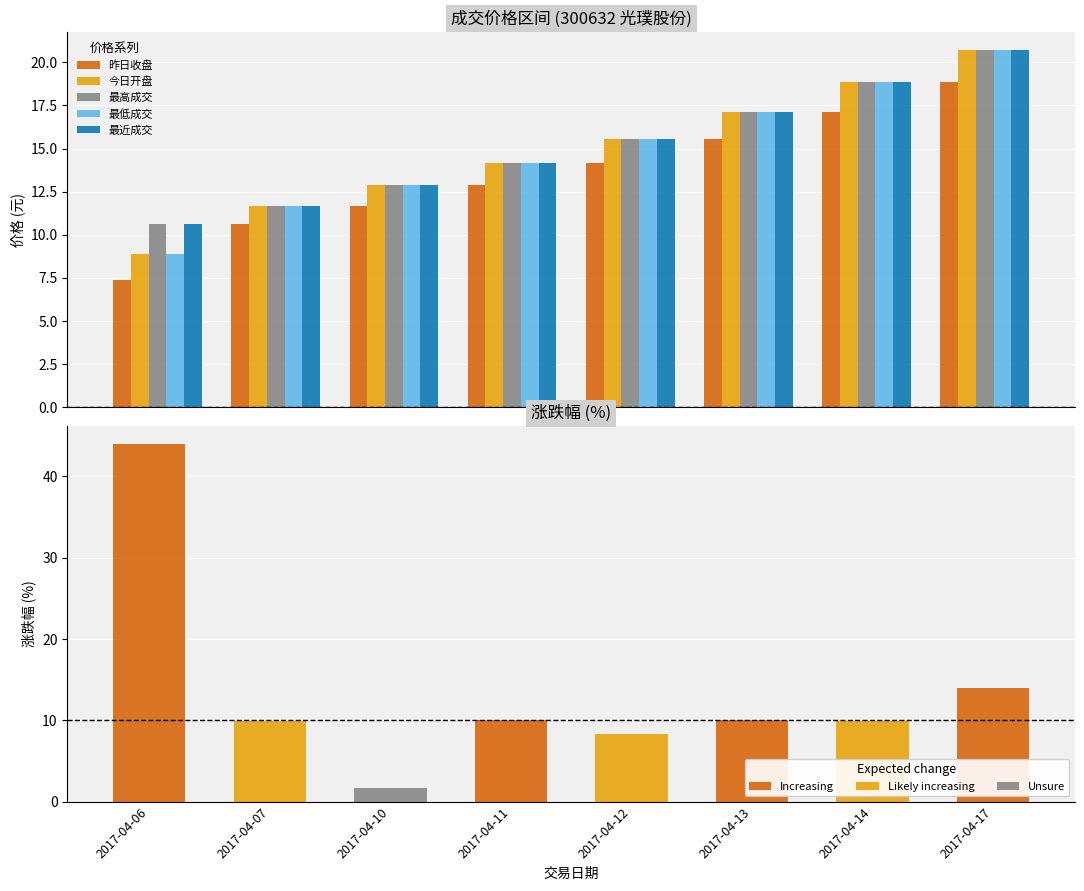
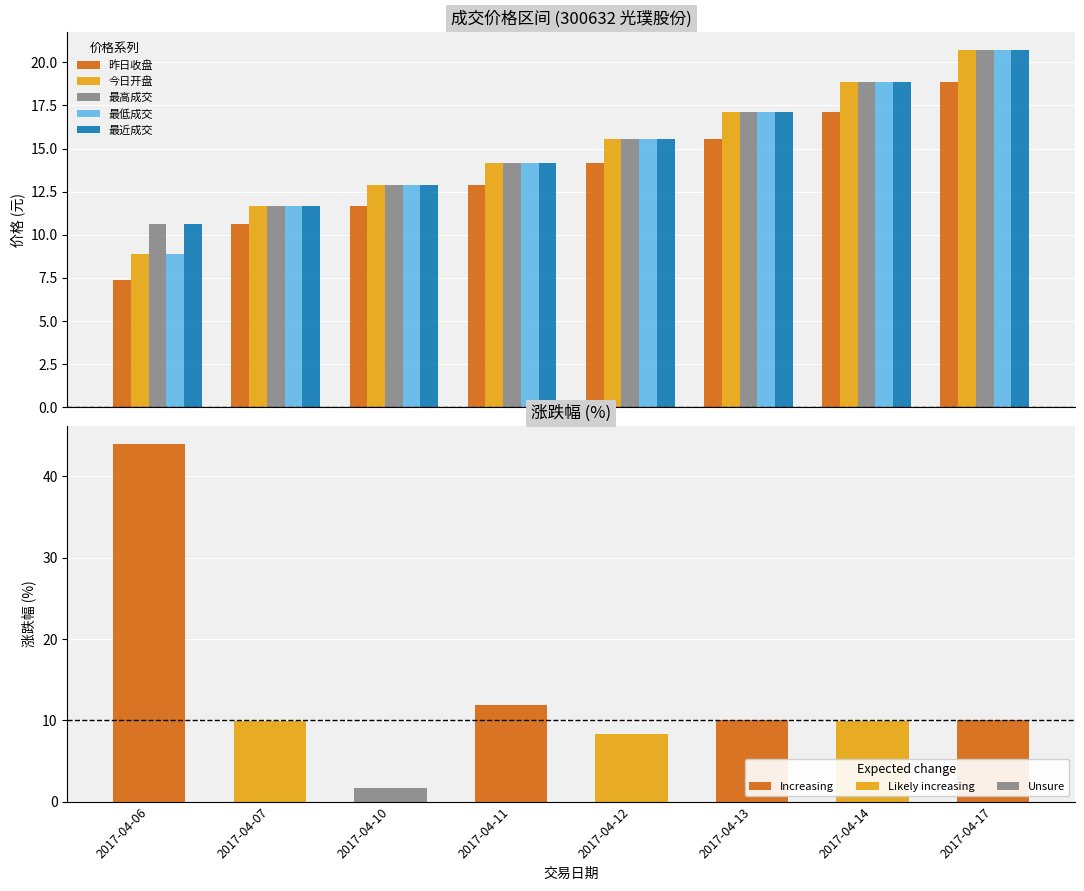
涨跌幅 (%), 2017-04-11: 10 -> 12
涨跌幅 (%), 2017-04-17: 14 -> 10
